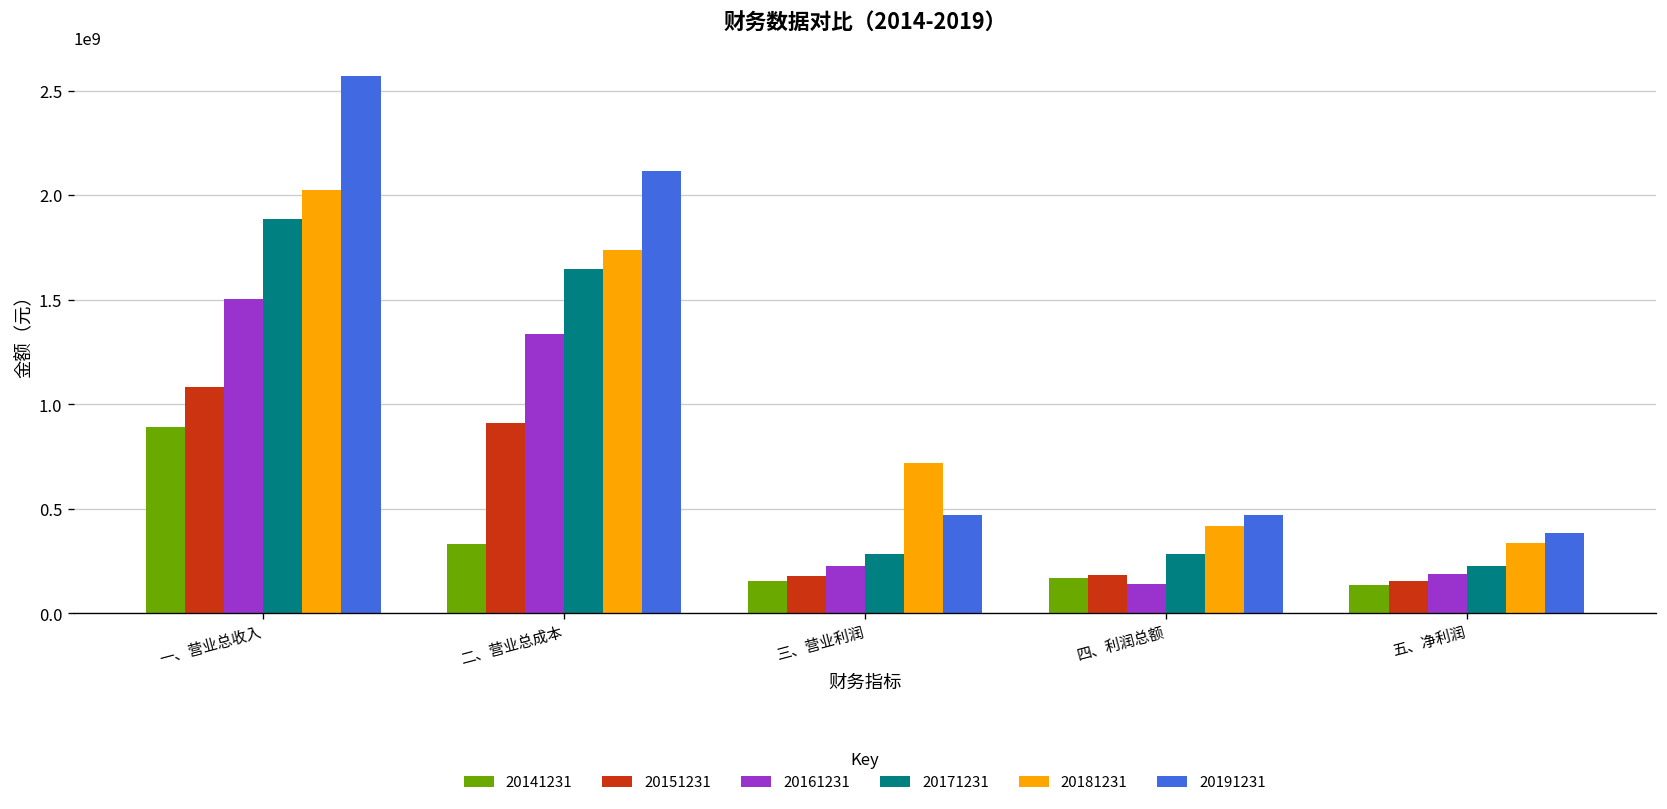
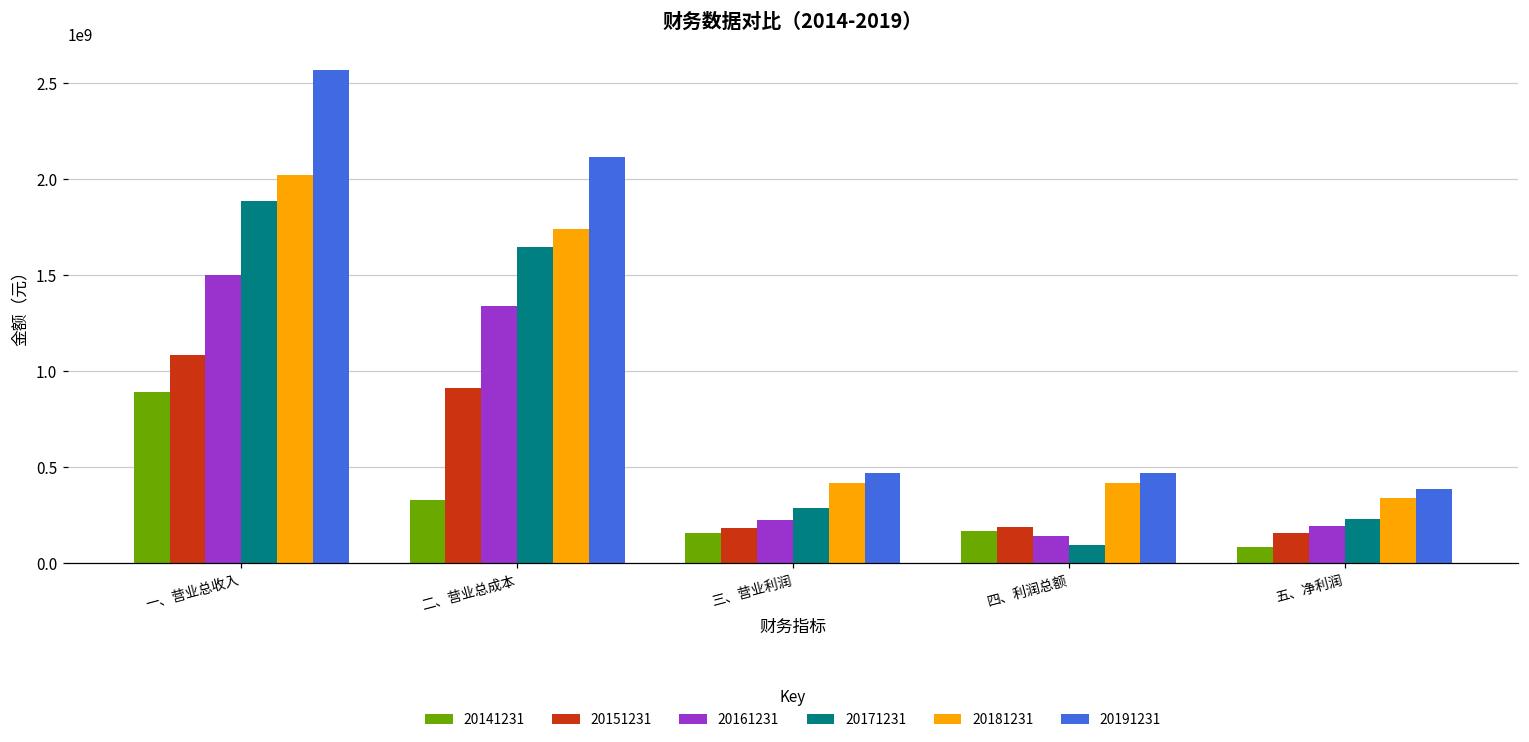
20181231, 三、营业利润: 720000000 -> 420000000
20171231, 四、利润总额: 280000000 -> 90000000
20141231, 五、净利润: 140000000 -> 80000000
